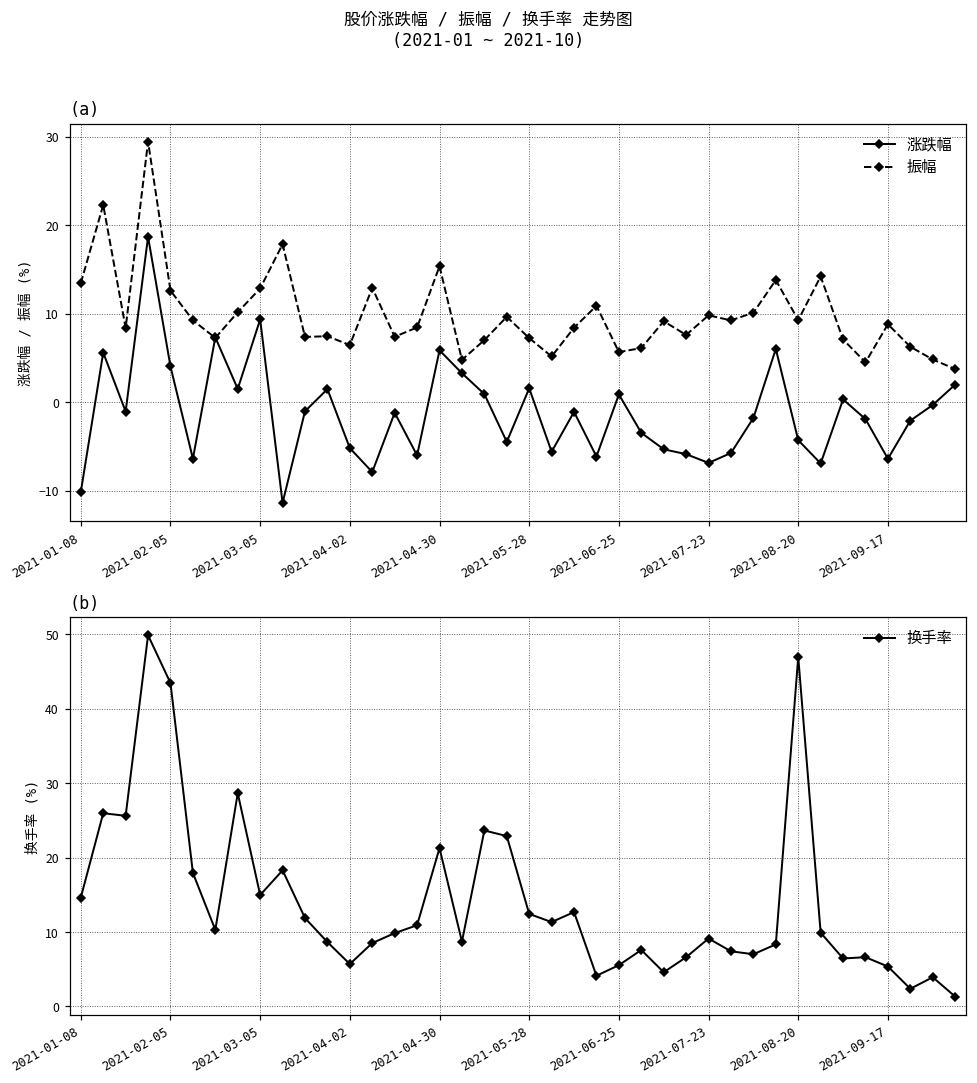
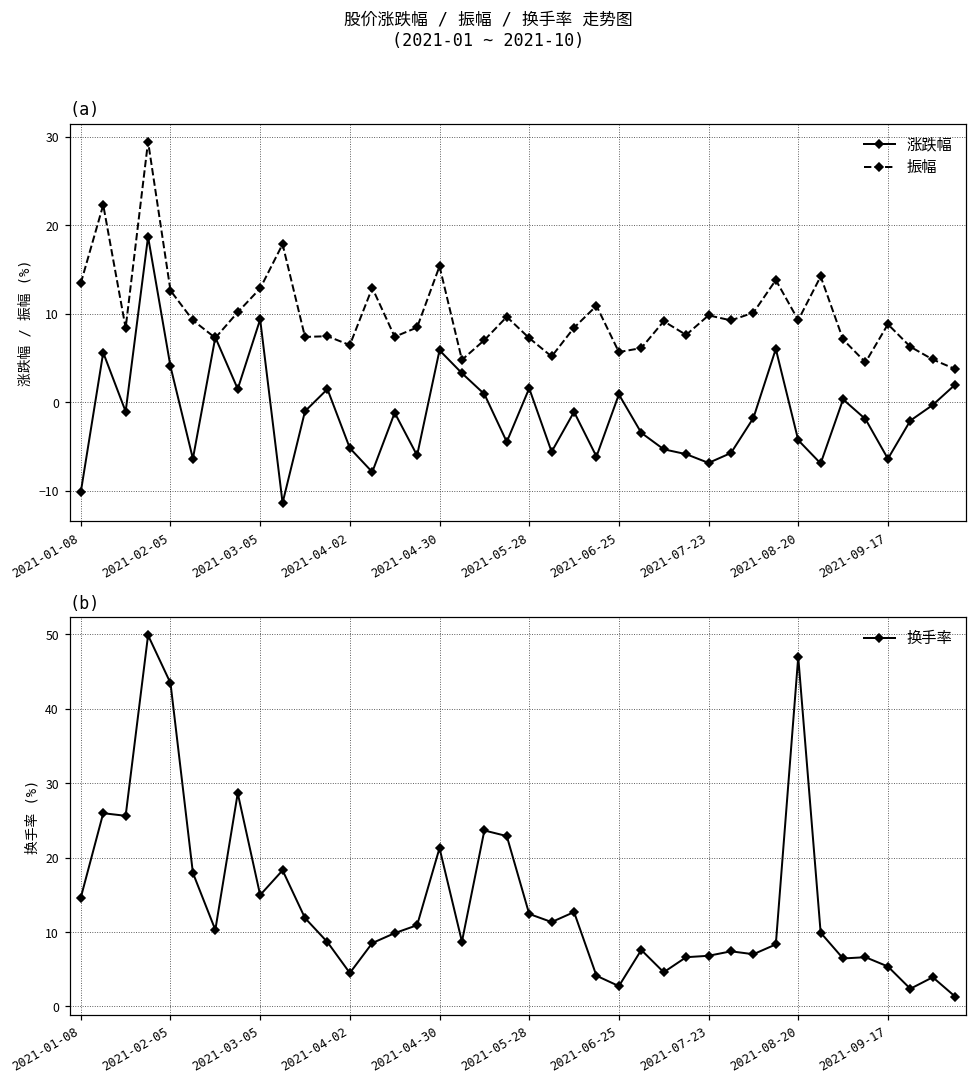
(b), 2021-04-02: 6 -> 5
(b), 2021-06-25: 6 -> 3
(b), 2021-07-23: 9 -> 7
